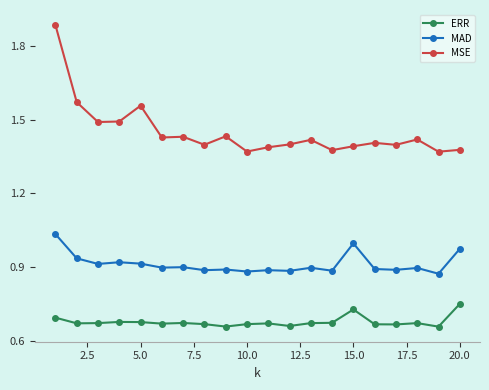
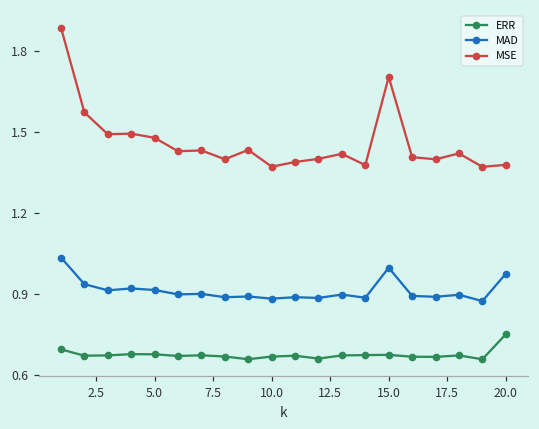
MSE, 5.0: 1.56 -> 1.48
ERR, 15.0: 0.73 -> 0.67
MSE, 15.0: 1.39 -> 1.70
